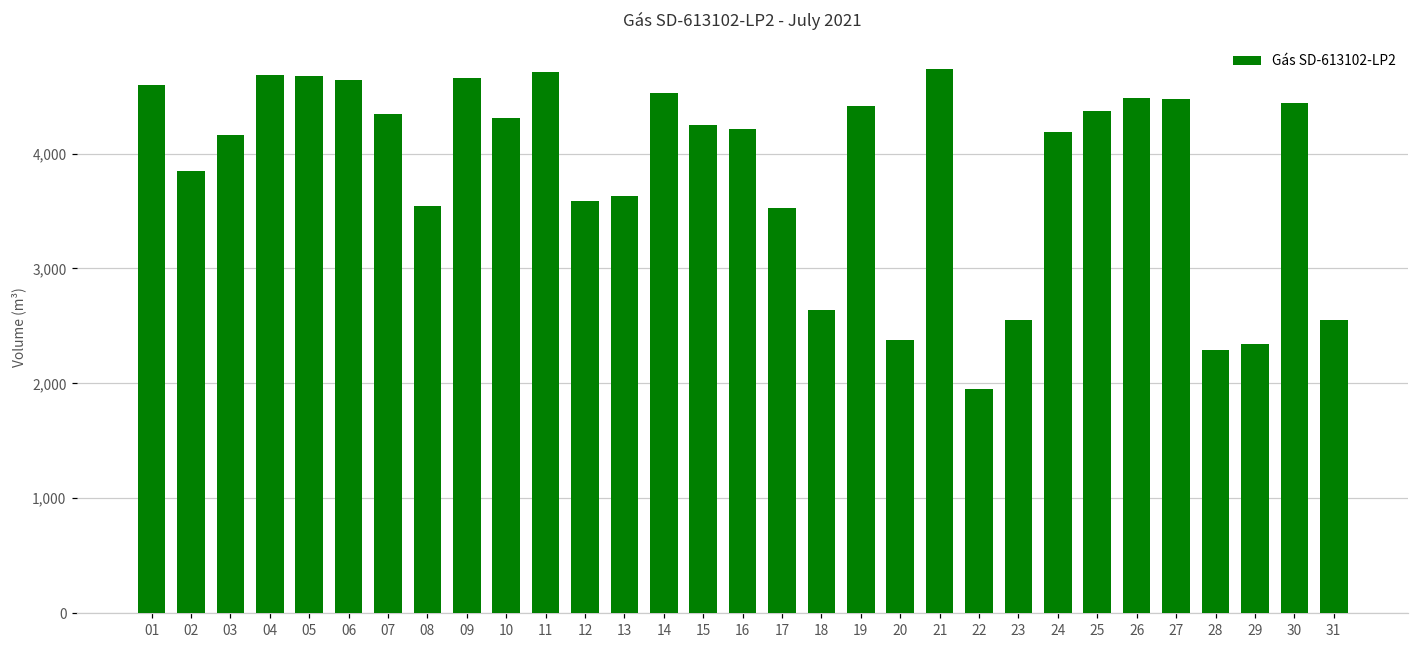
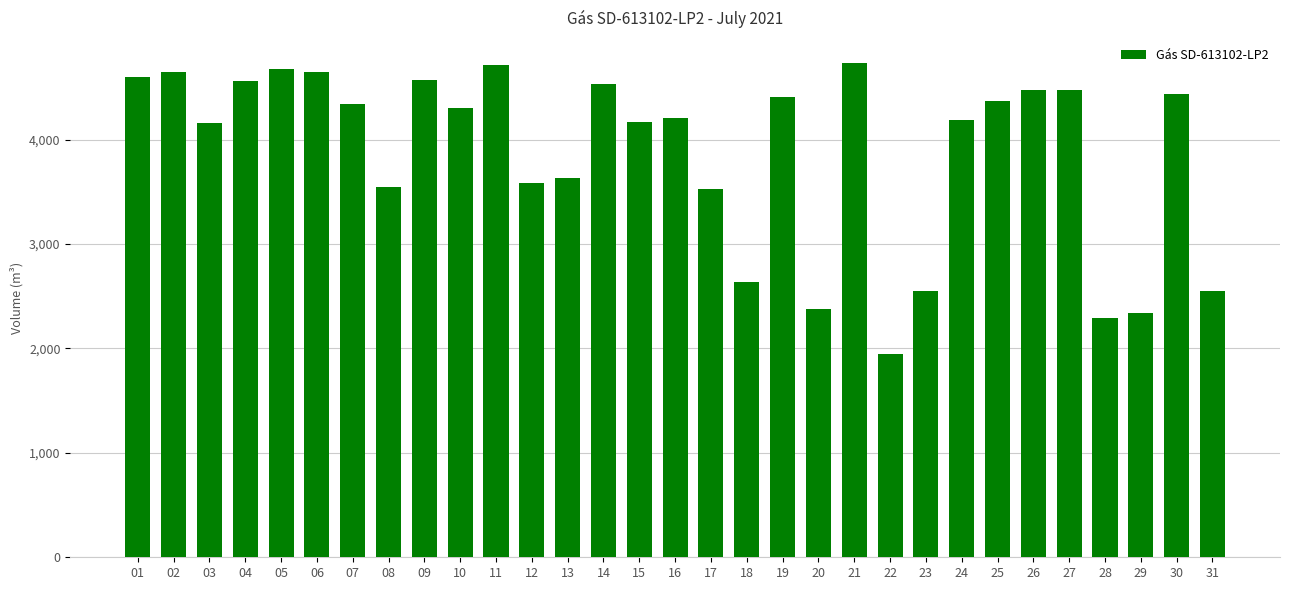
02: 3,850 -> 4,650
04: 4,690 -> 4,560
09: 4,660 -> 4,570
15: 4,250 -> 4,170
